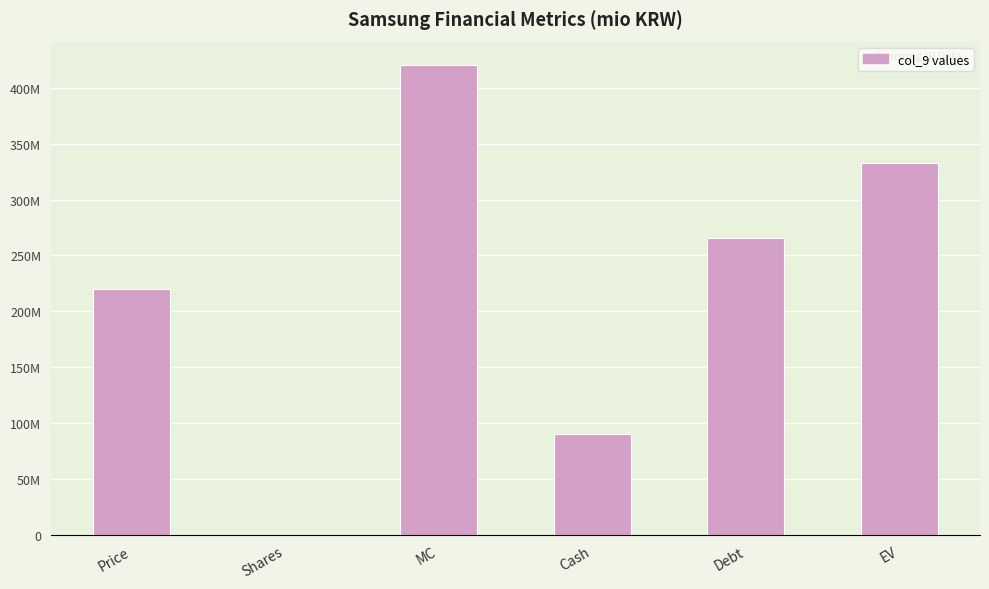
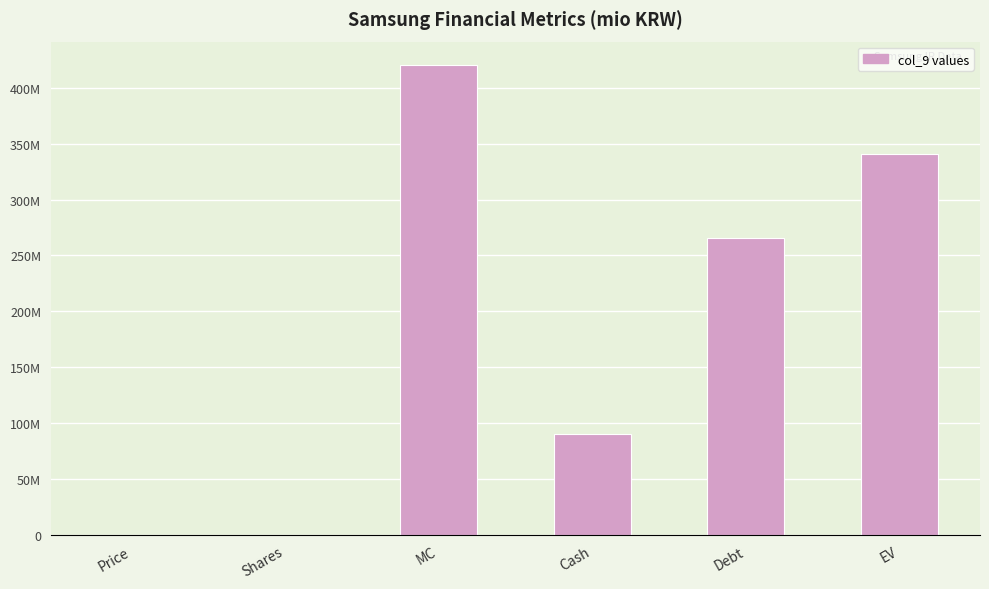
Price: 220000000 -> 0
EV: 332000000 -> 341000000
